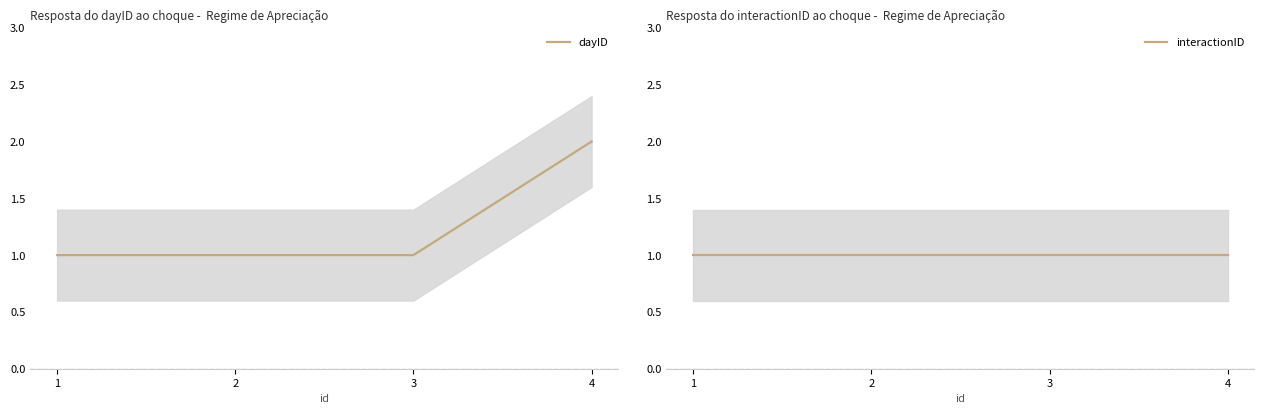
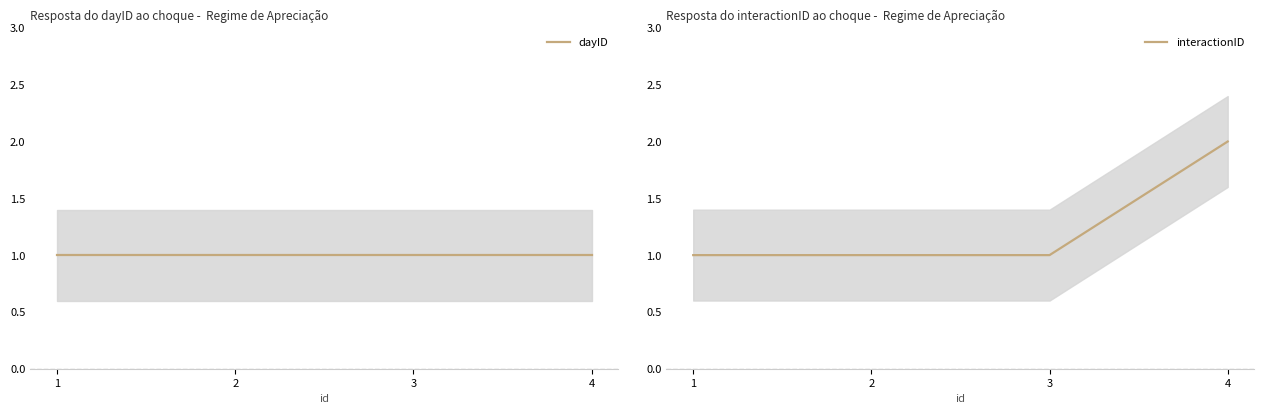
Resposta do dayID ao choque - Regime de Apreciação, dayID, 4: 2 -> 1
Resposta do interactionID ao choque - Regime de Apreciação, interactionID, 4: 1 -> 2
